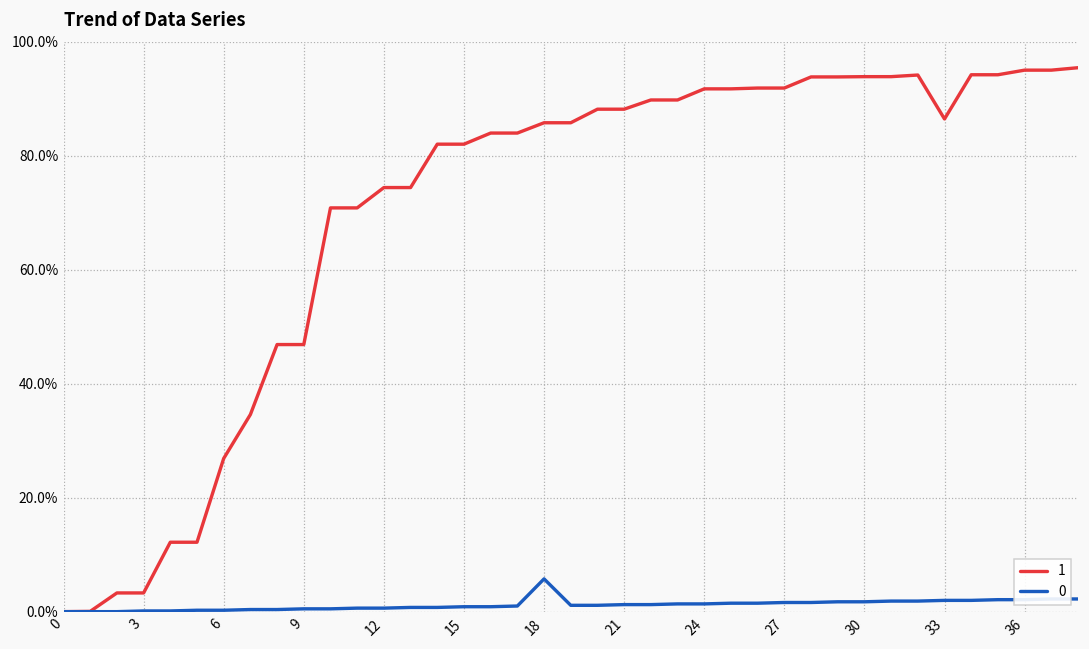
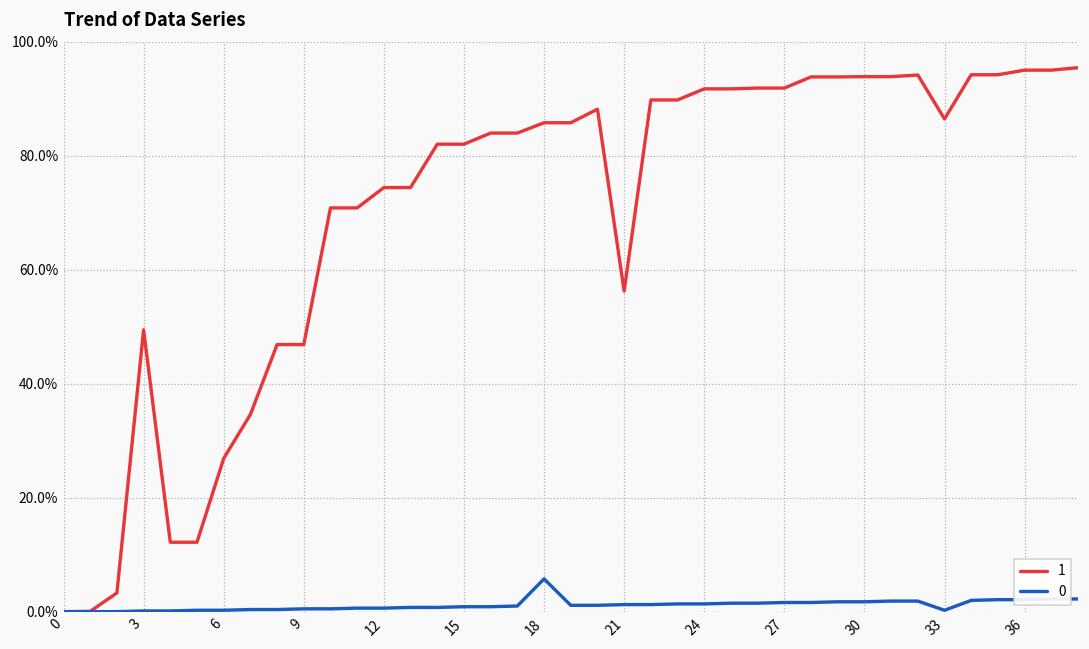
1, 3: 3% -> 49%
1, 21: 88% -> 56%
0, 33: 2% -> 0%
